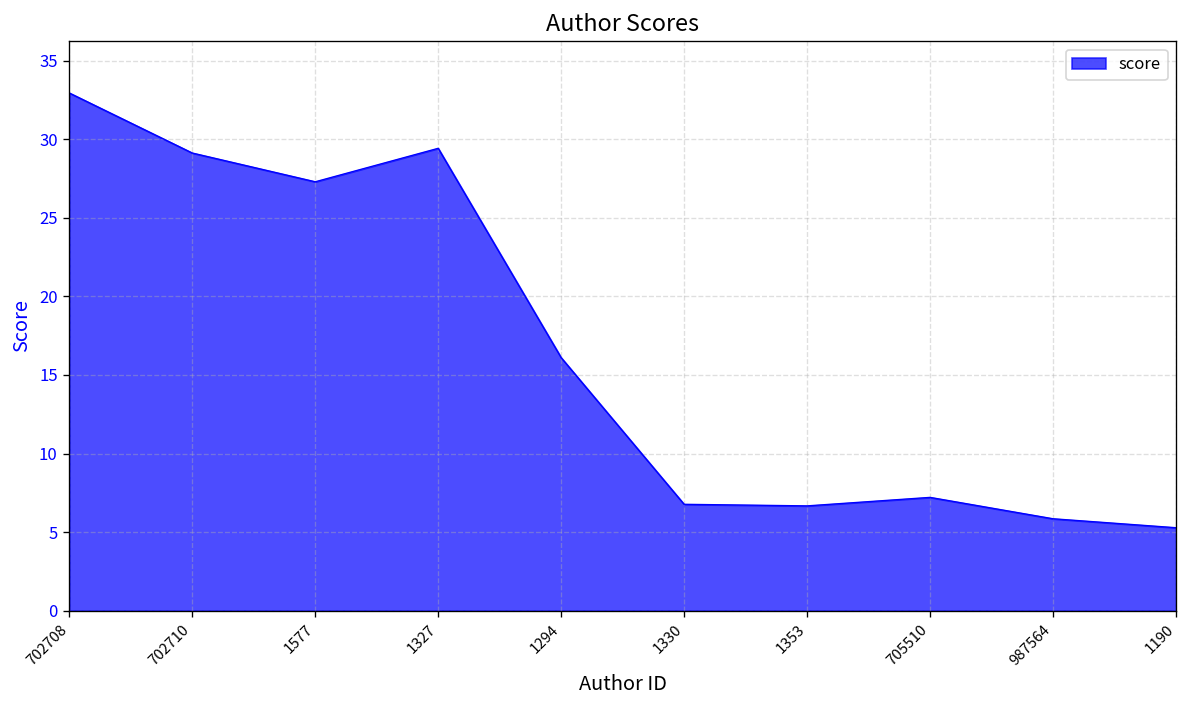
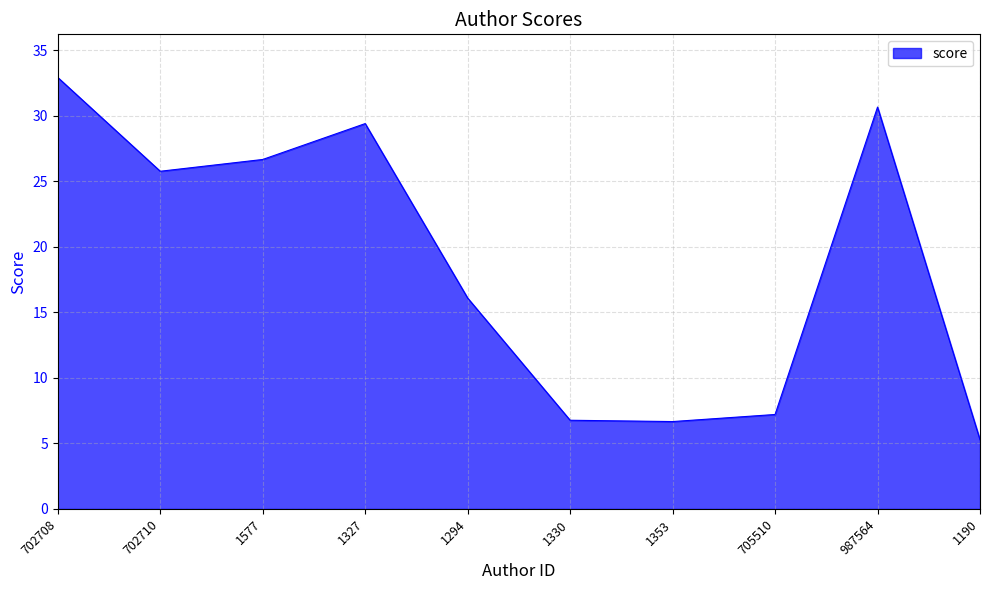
702710: 29.1 -> 25.8
1577: 27.3 -> 26.7
987564: 5.9 -> 30.7
